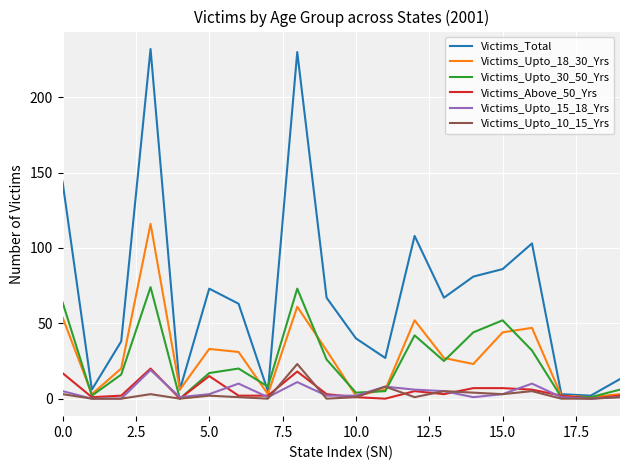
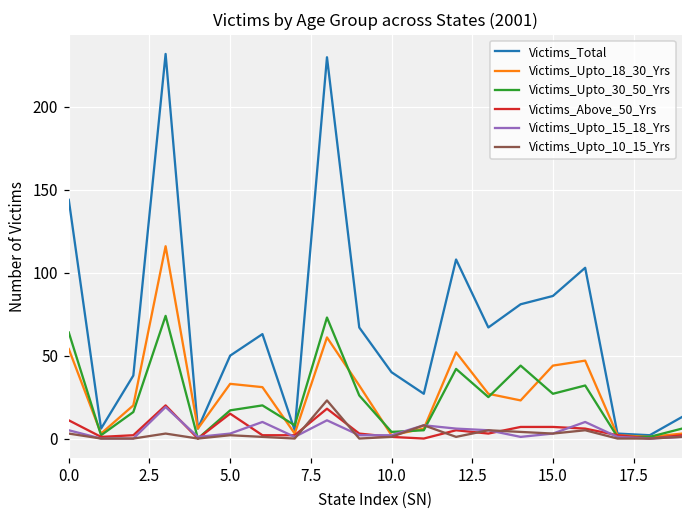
Victims_Above_50_Yrs, 0.0: 17 -> 11
Victims_Total, 5.0: 73 -> 50
Victims_Upto_30_50_Yrs, 15.0: 52 -> 27
